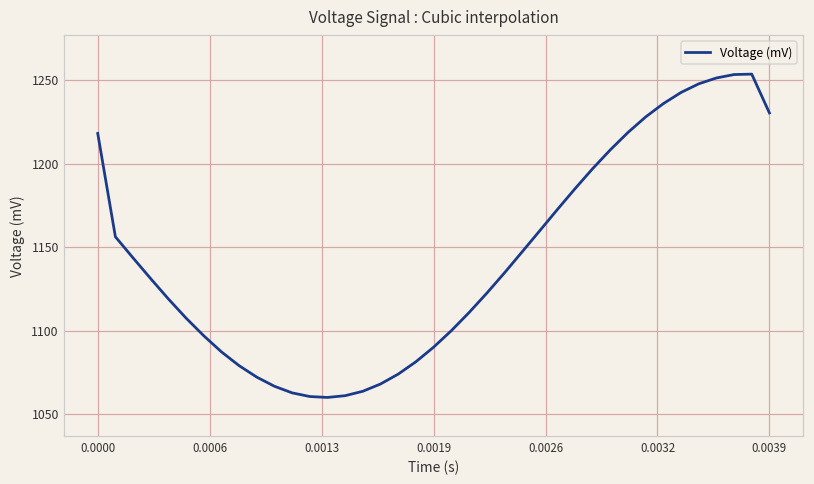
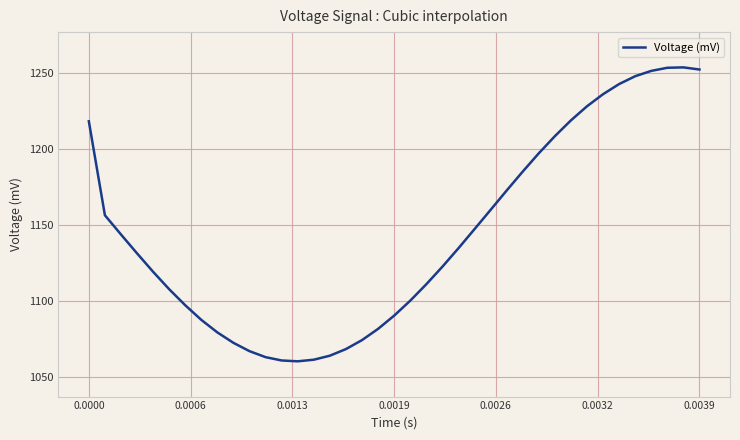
0.0039: 1230 -> 1252
